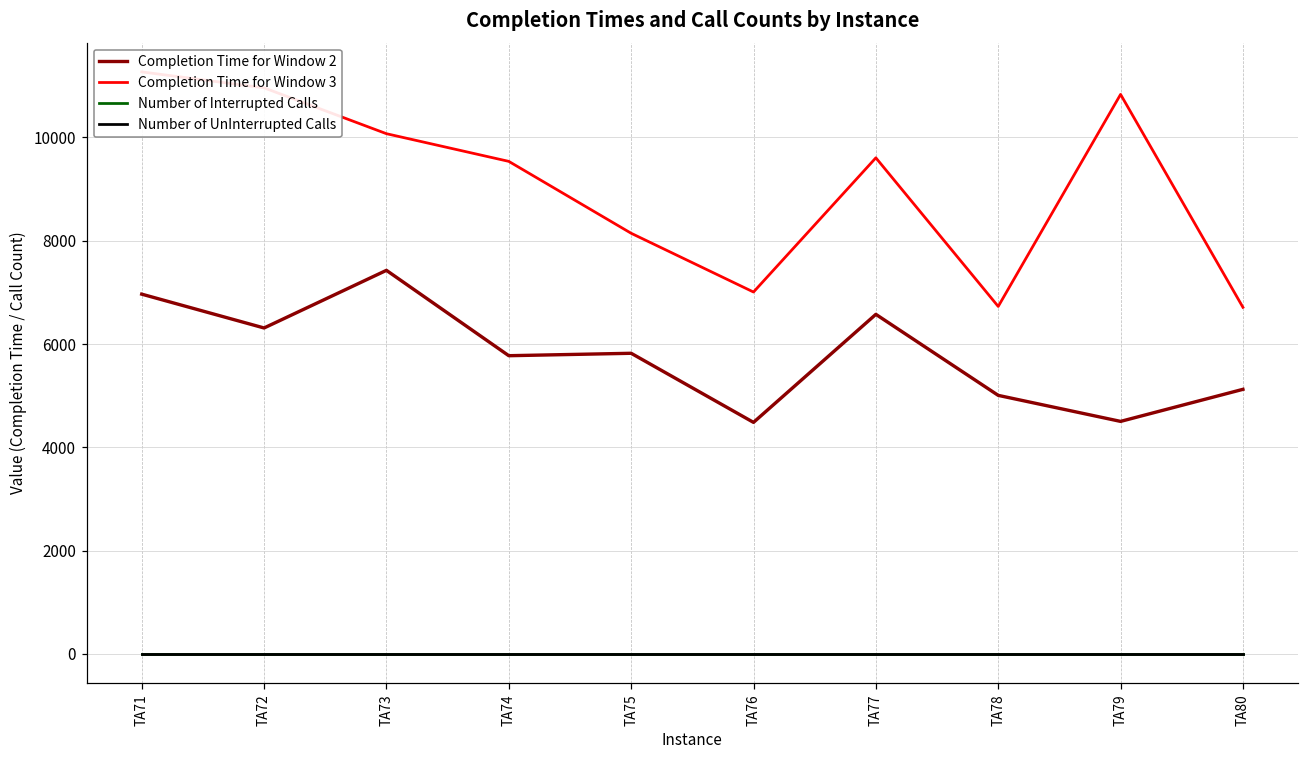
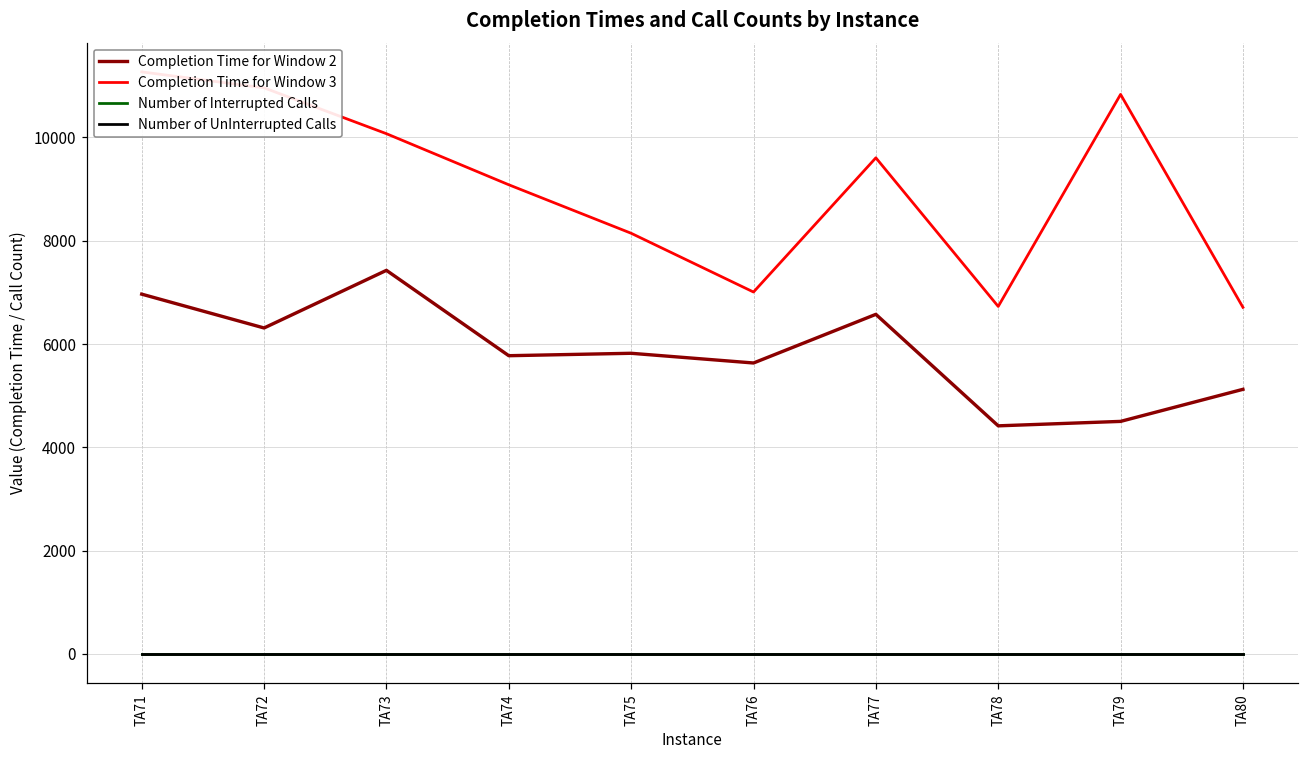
Completion Time for Window 3, TA74: 9500 -> 9100
Completion Time for Window 2, TA76: 4500 -> 5600
Completion Time for Window 2, TA78: 5000 -> 4400
